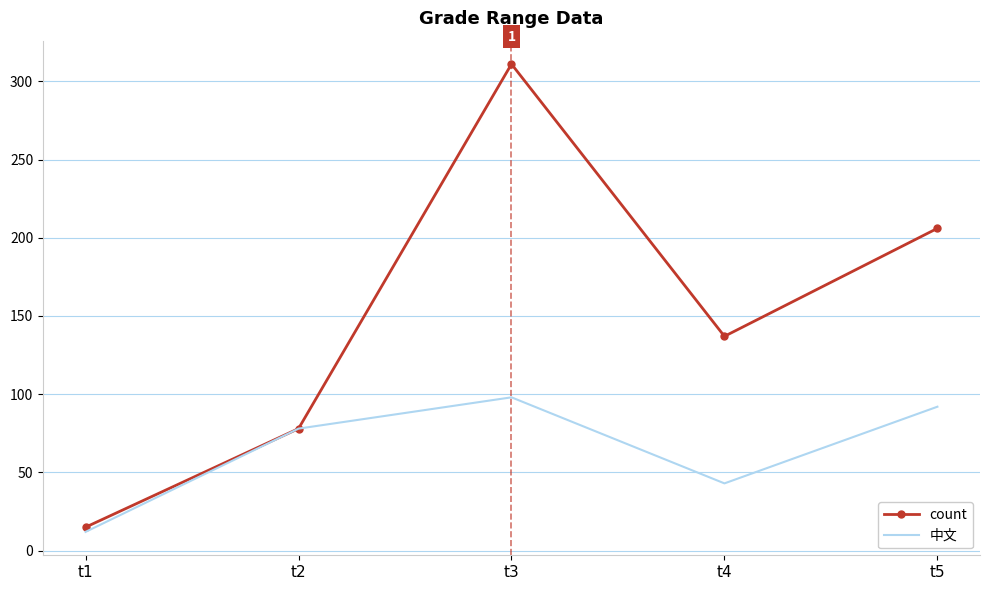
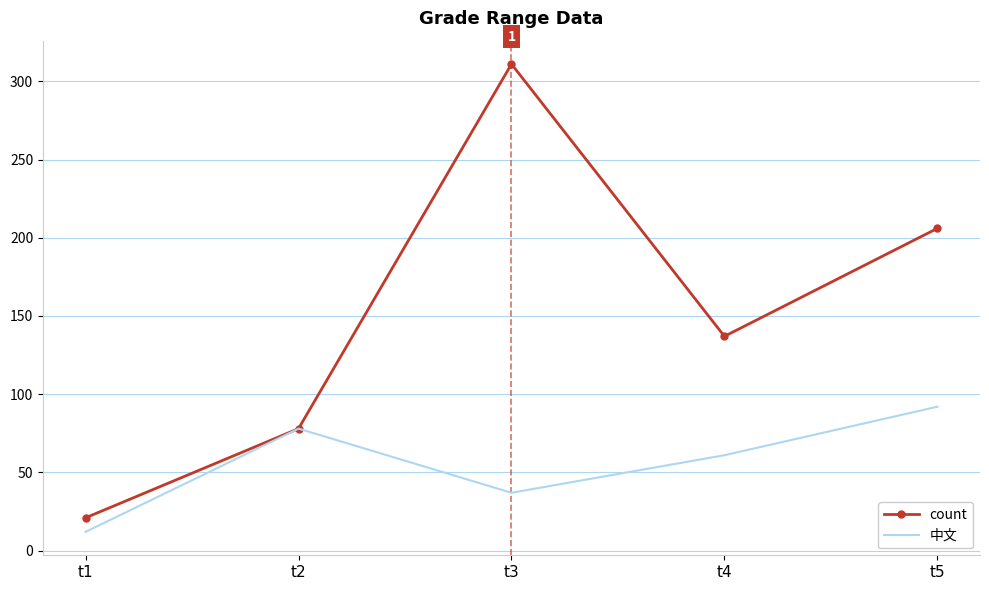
count, t1: 15 -> 21
中文, t3: 98 -> 37
中文, t4: 43 -> 61
